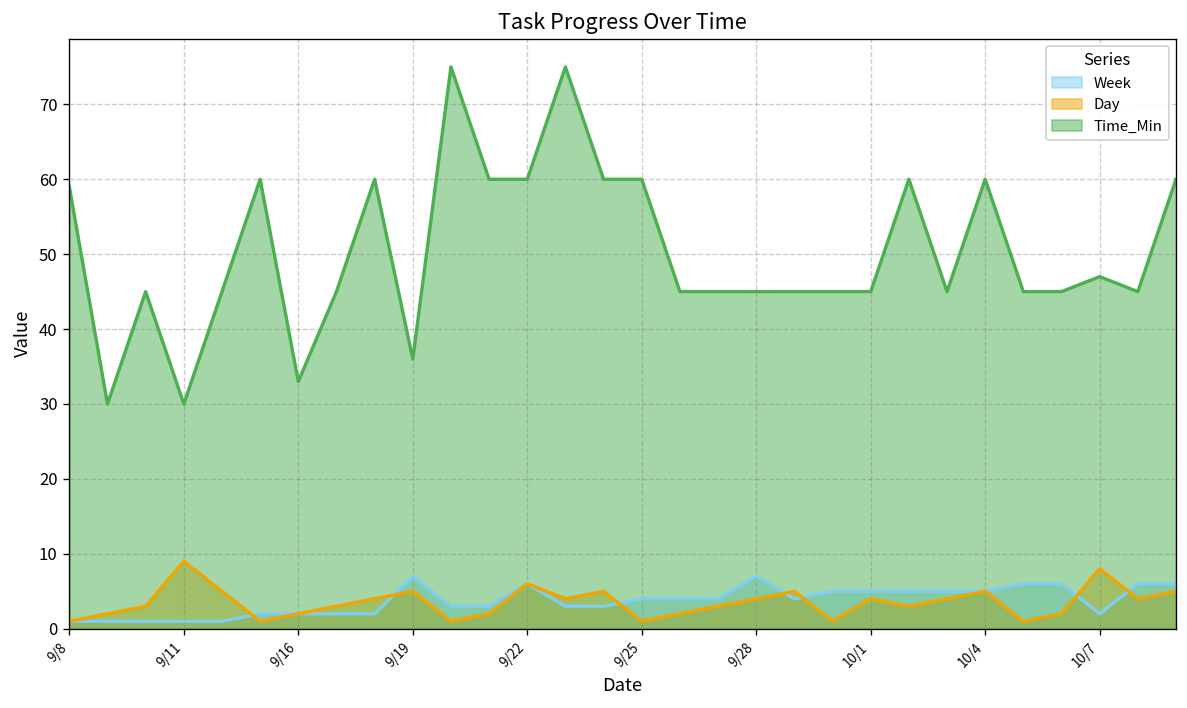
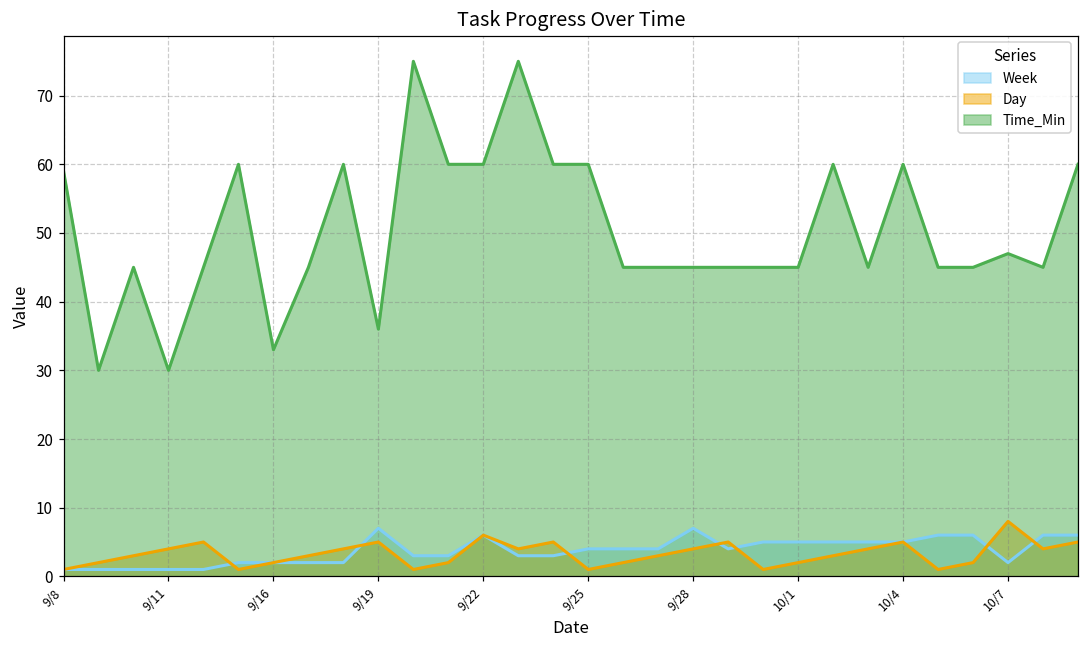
Day, 9/11: 9 -> 4
Day, 10/1: 4 -> 2
